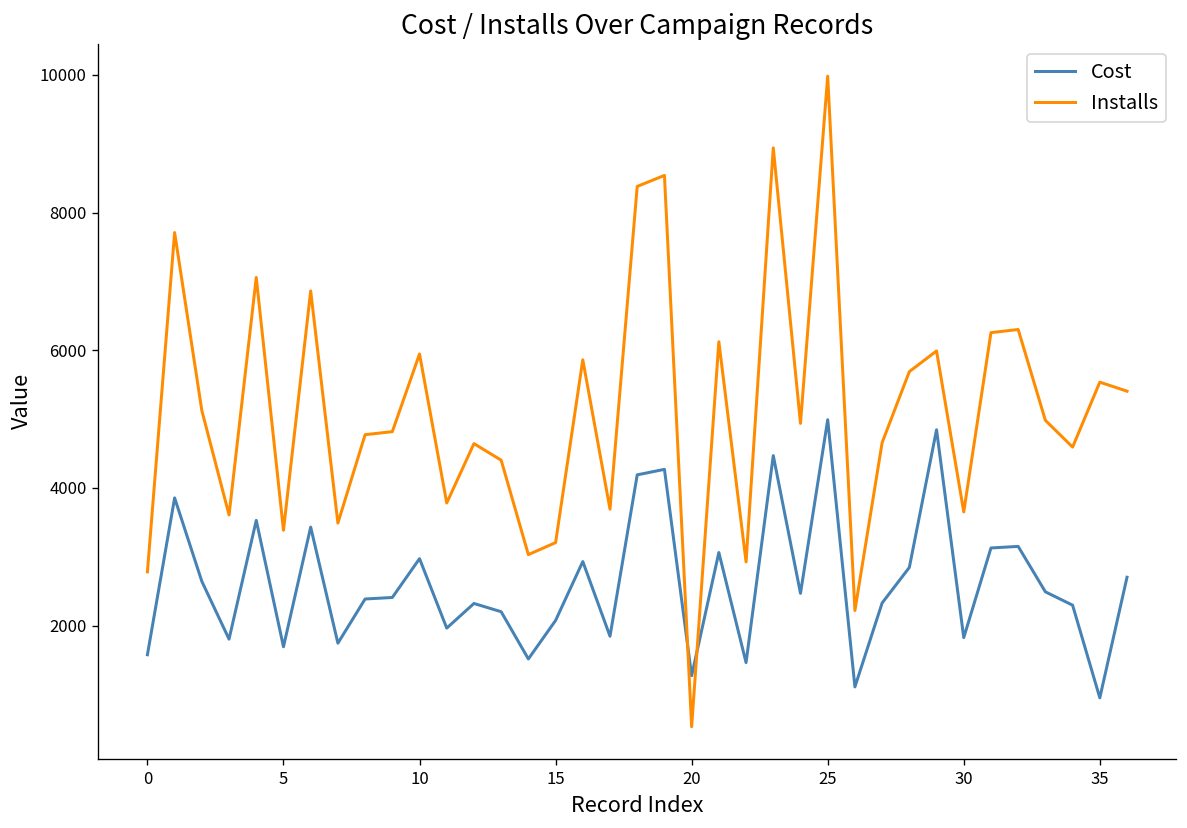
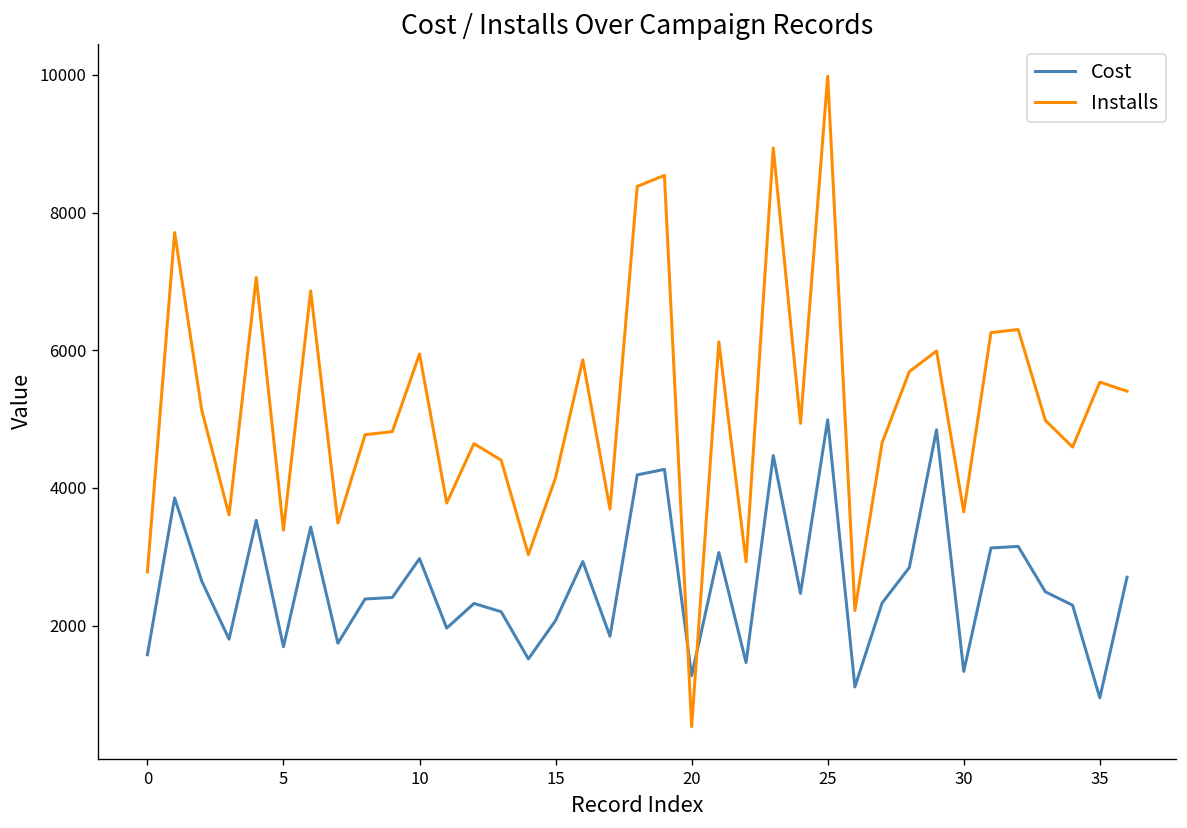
Installs, 15: 3200 -> 4200
Cost, 30: 1800 -> 1300
